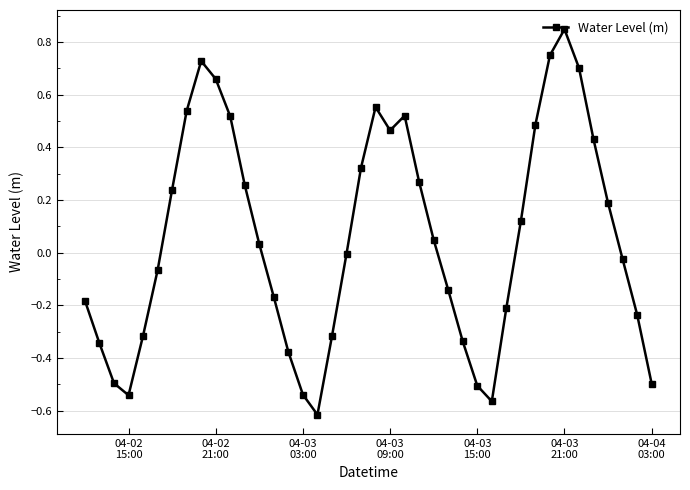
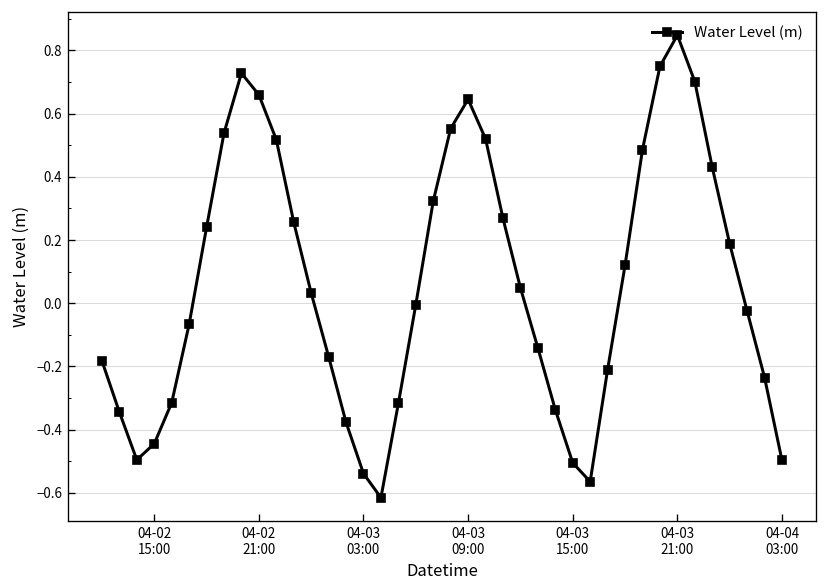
04-02 15:00: -0.54 -> -0.44
04-03 09:00: 0.46 -> 0.65
